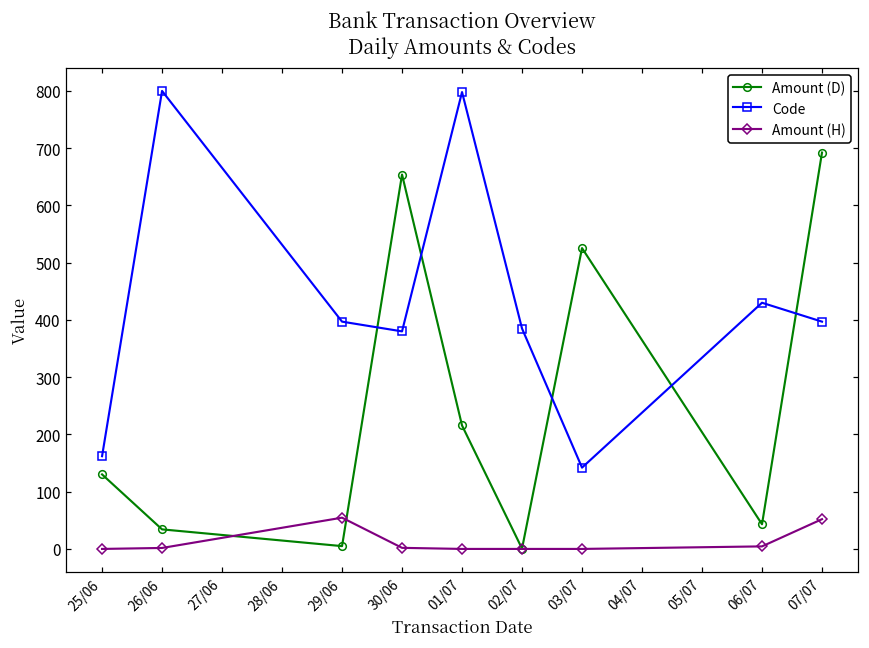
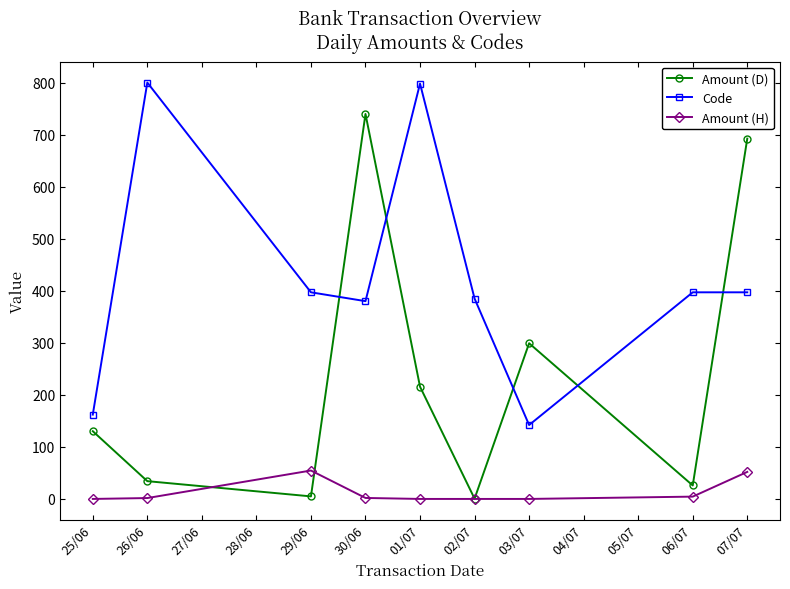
Amount (D), 30/06: 650 -> 740
Amount (D), 03/07: 530 -> 300
Amount (D), 06/07: 40 -> 30
Code, 06/07: 430 -> 400
